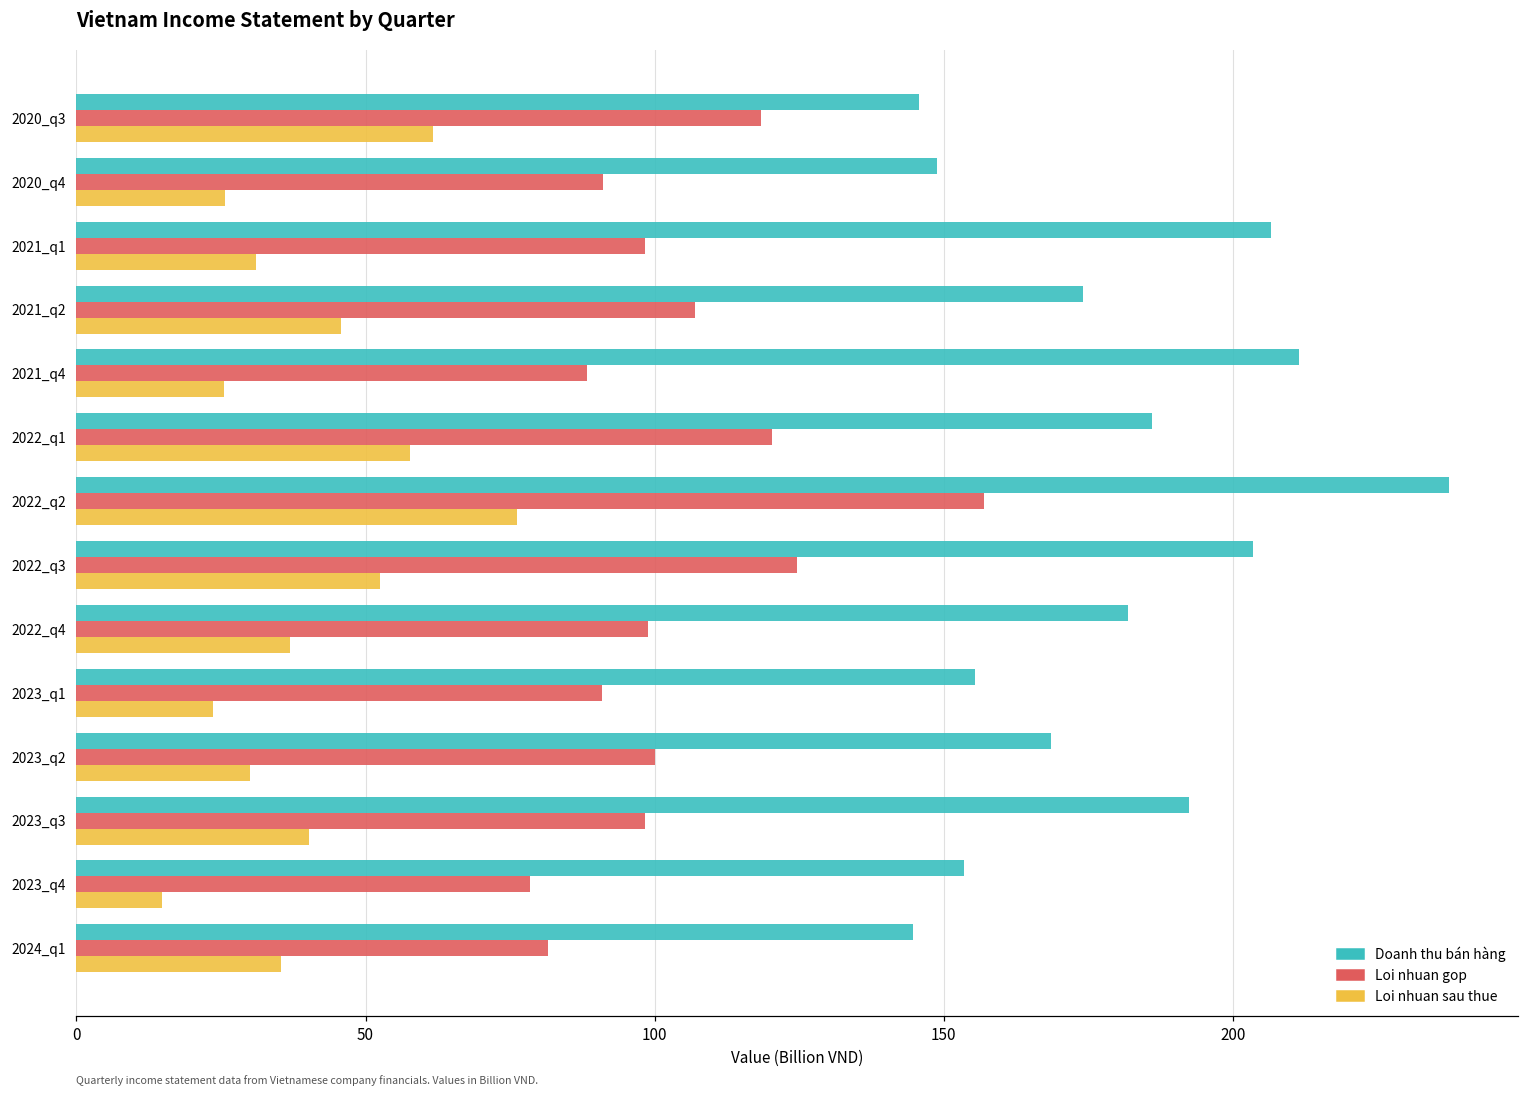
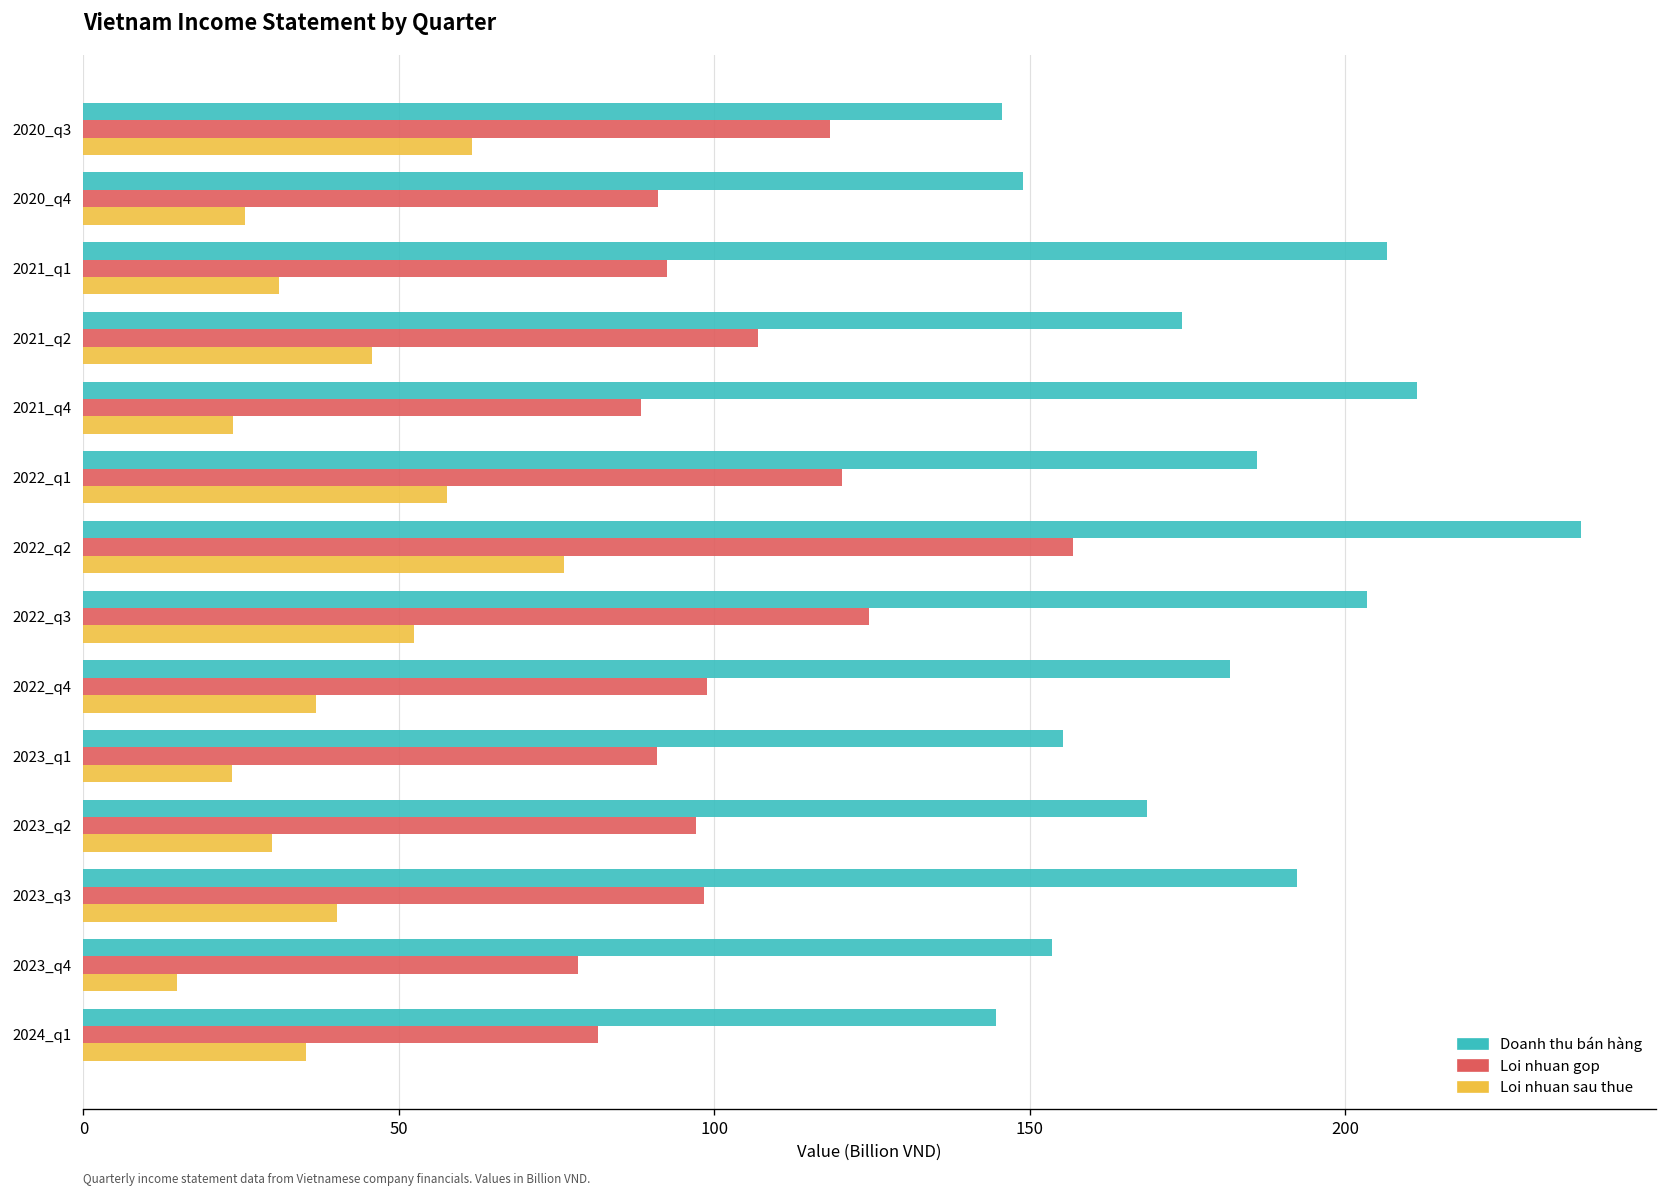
Loi nhuan gop, 2021_q1: 98 -> 92
Loi nhuan sau thue, 2021_q4: 25 -> 24
Loi nhuan gop, 2023_q2: 100 -> 97
